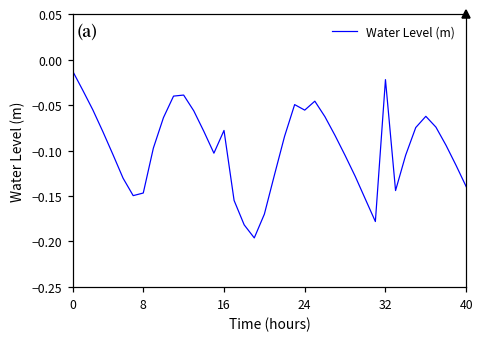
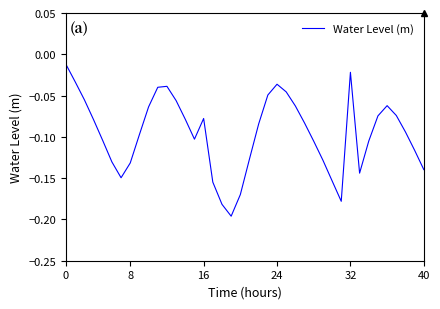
8: -0.15 -> -0.13
24: -0.06 -> -0.04
